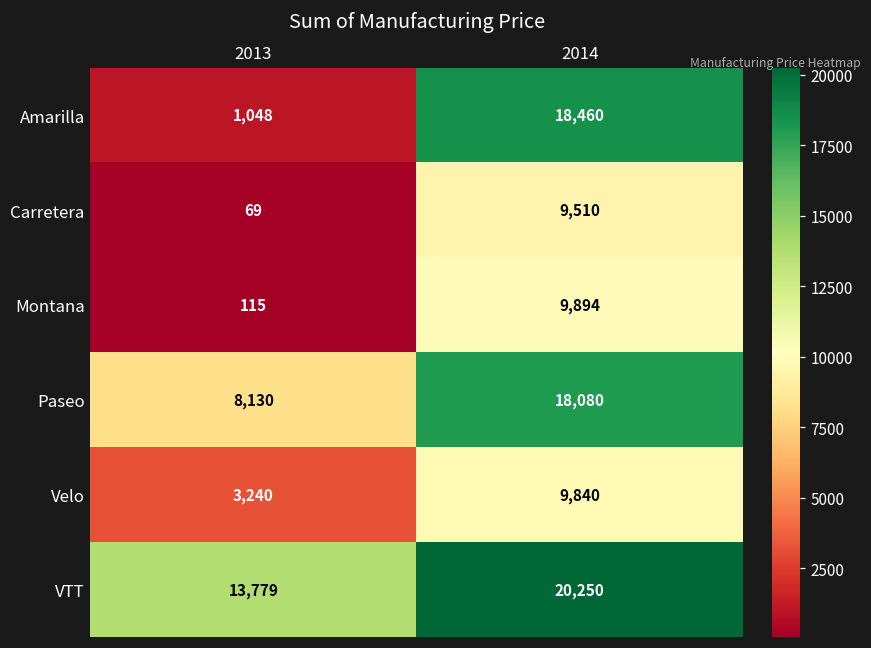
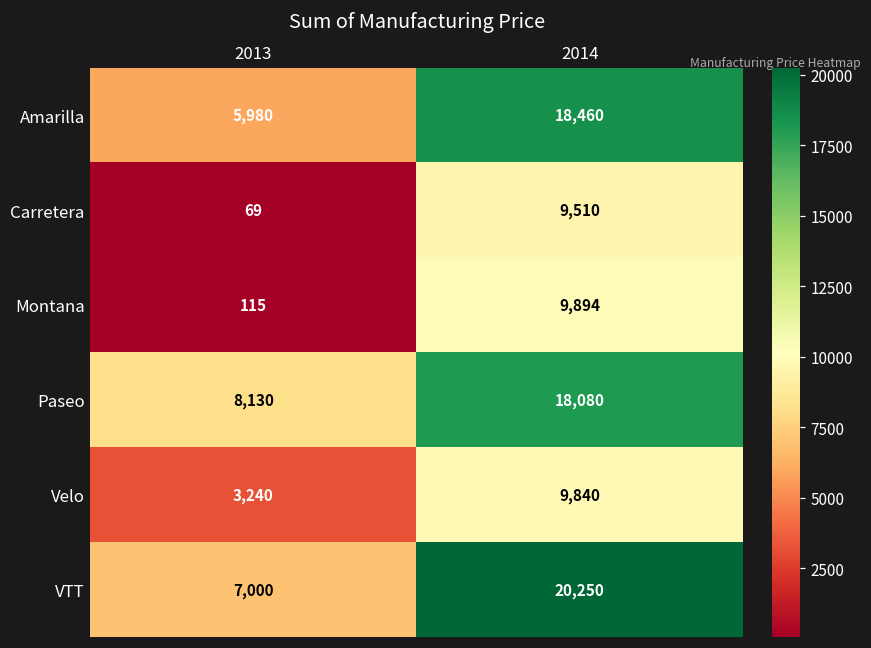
Amarilla, 2013: 1,048 -> 5,980
VTT, 2013: 13,779 -> 7,000
